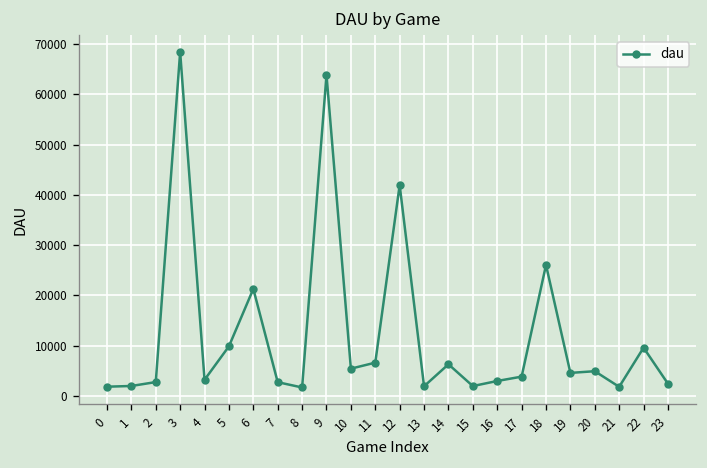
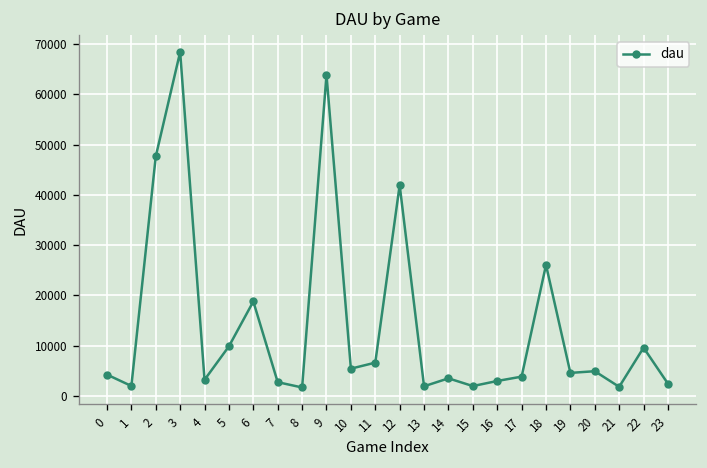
0: 2000 -> 4000
2: 3000 -> 48000
6: 21000 -> 19000
14: 6000 -> 4000
